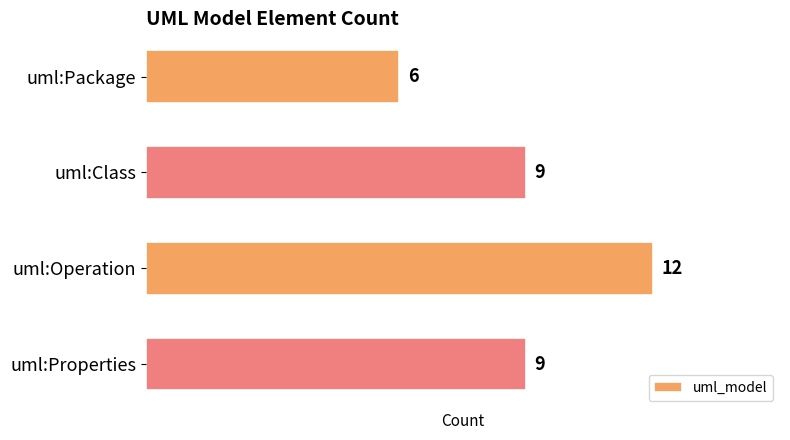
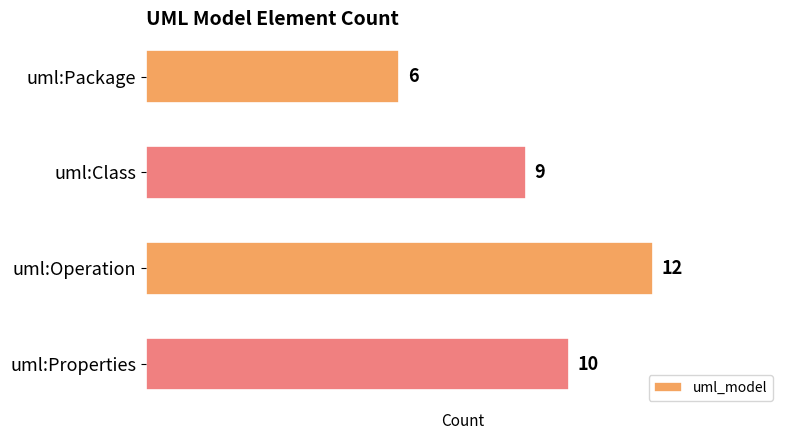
uml:Properties: 9 -> 10
